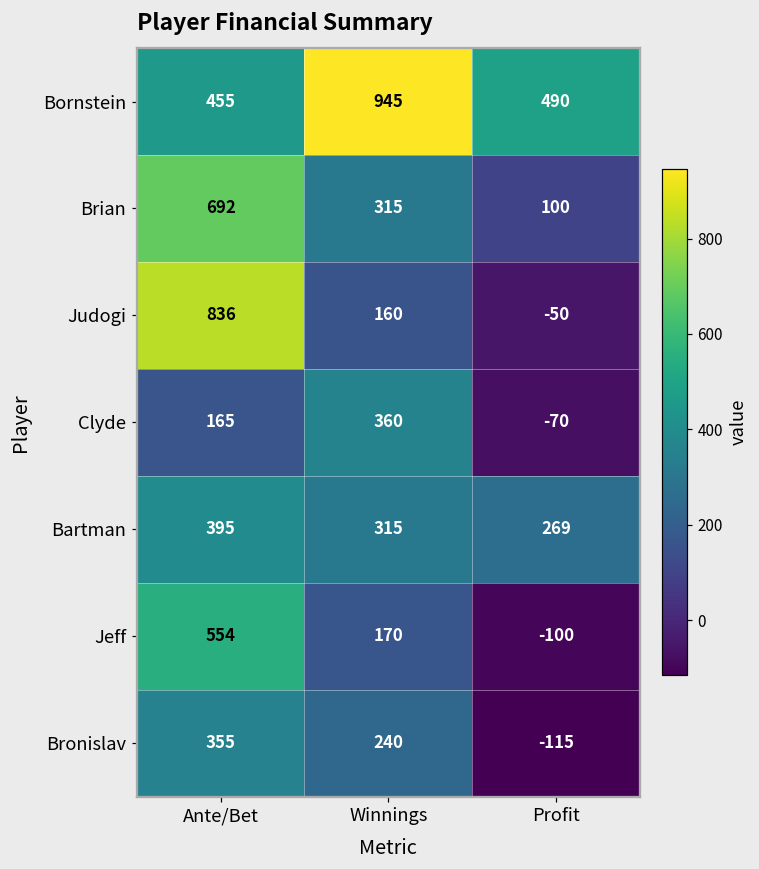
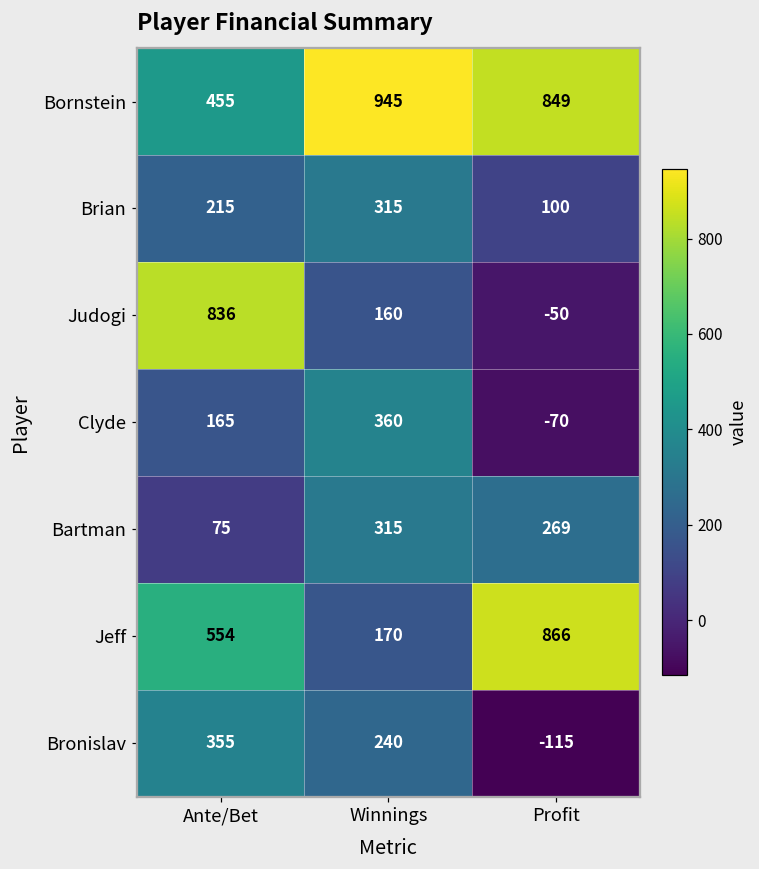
Bornstein, Profit: 490 -> 849
Brian, Ante/Bet: 692 -> 215
Bartman, Ante/Bet: 395 -> 75
Jeff, Profit: -100 -> 866
